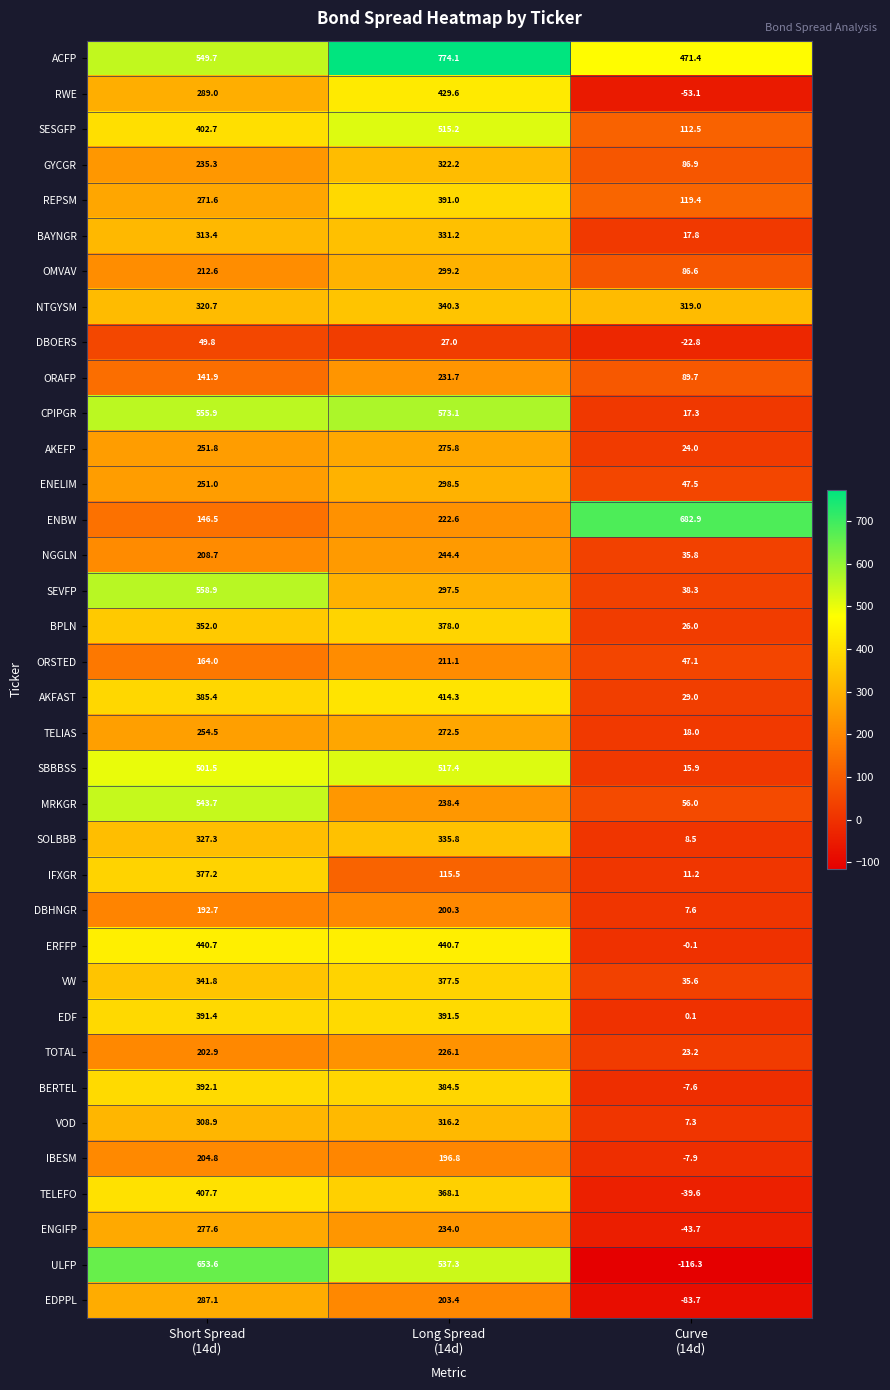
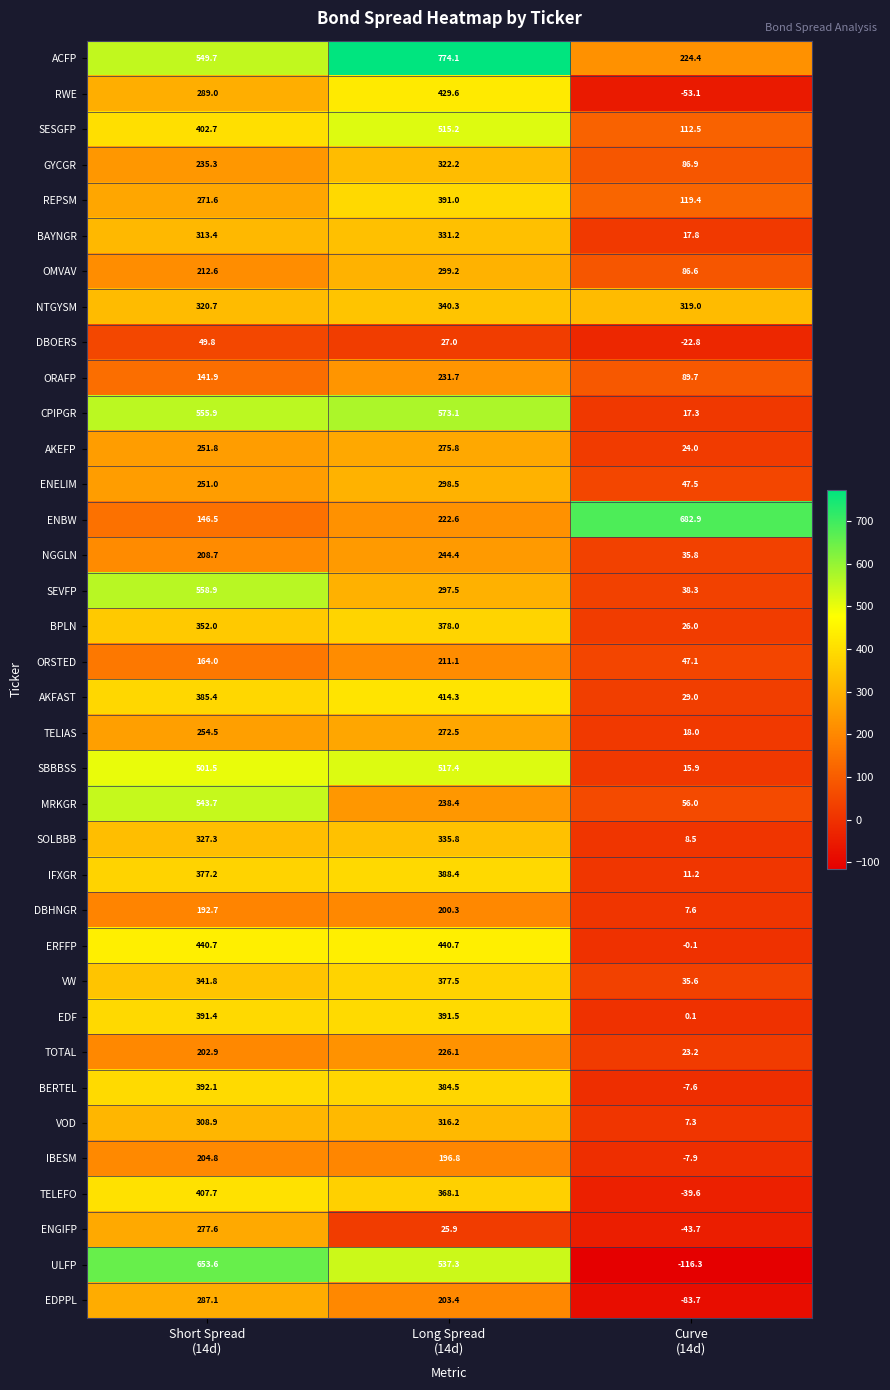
ACFP, Curve (14d): 471.4 -> 224.4
IFXGR, Long Spread (14d): 115.5 -> 388.4
ENGIFP, Long Spread (14d): 234.0 -> 25.9
